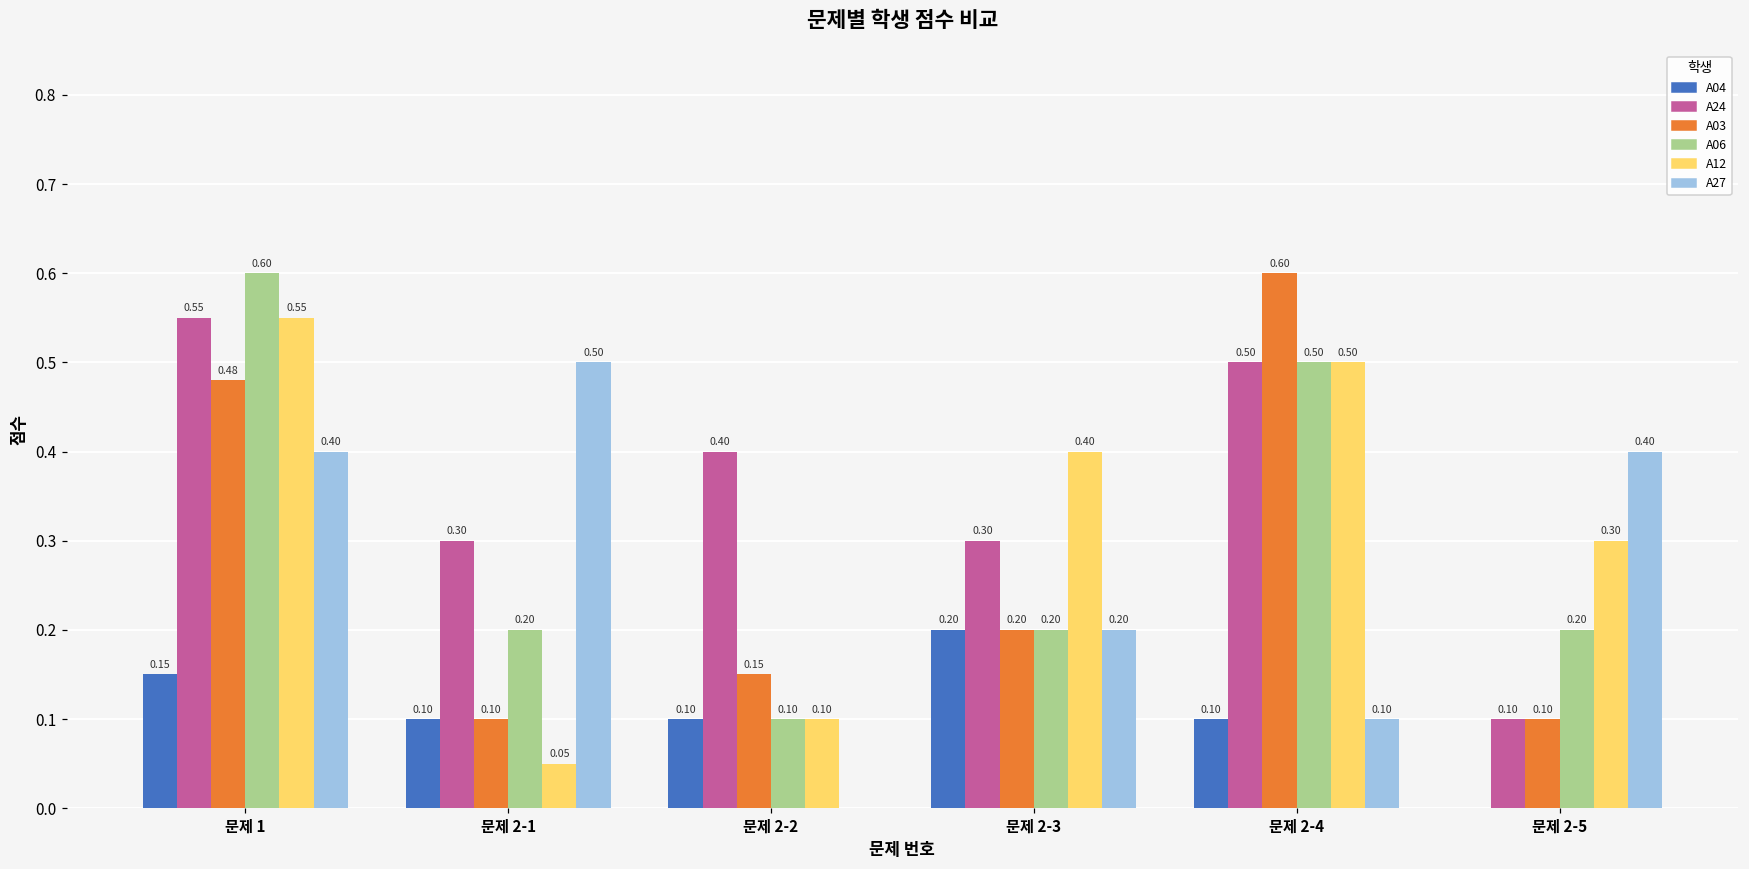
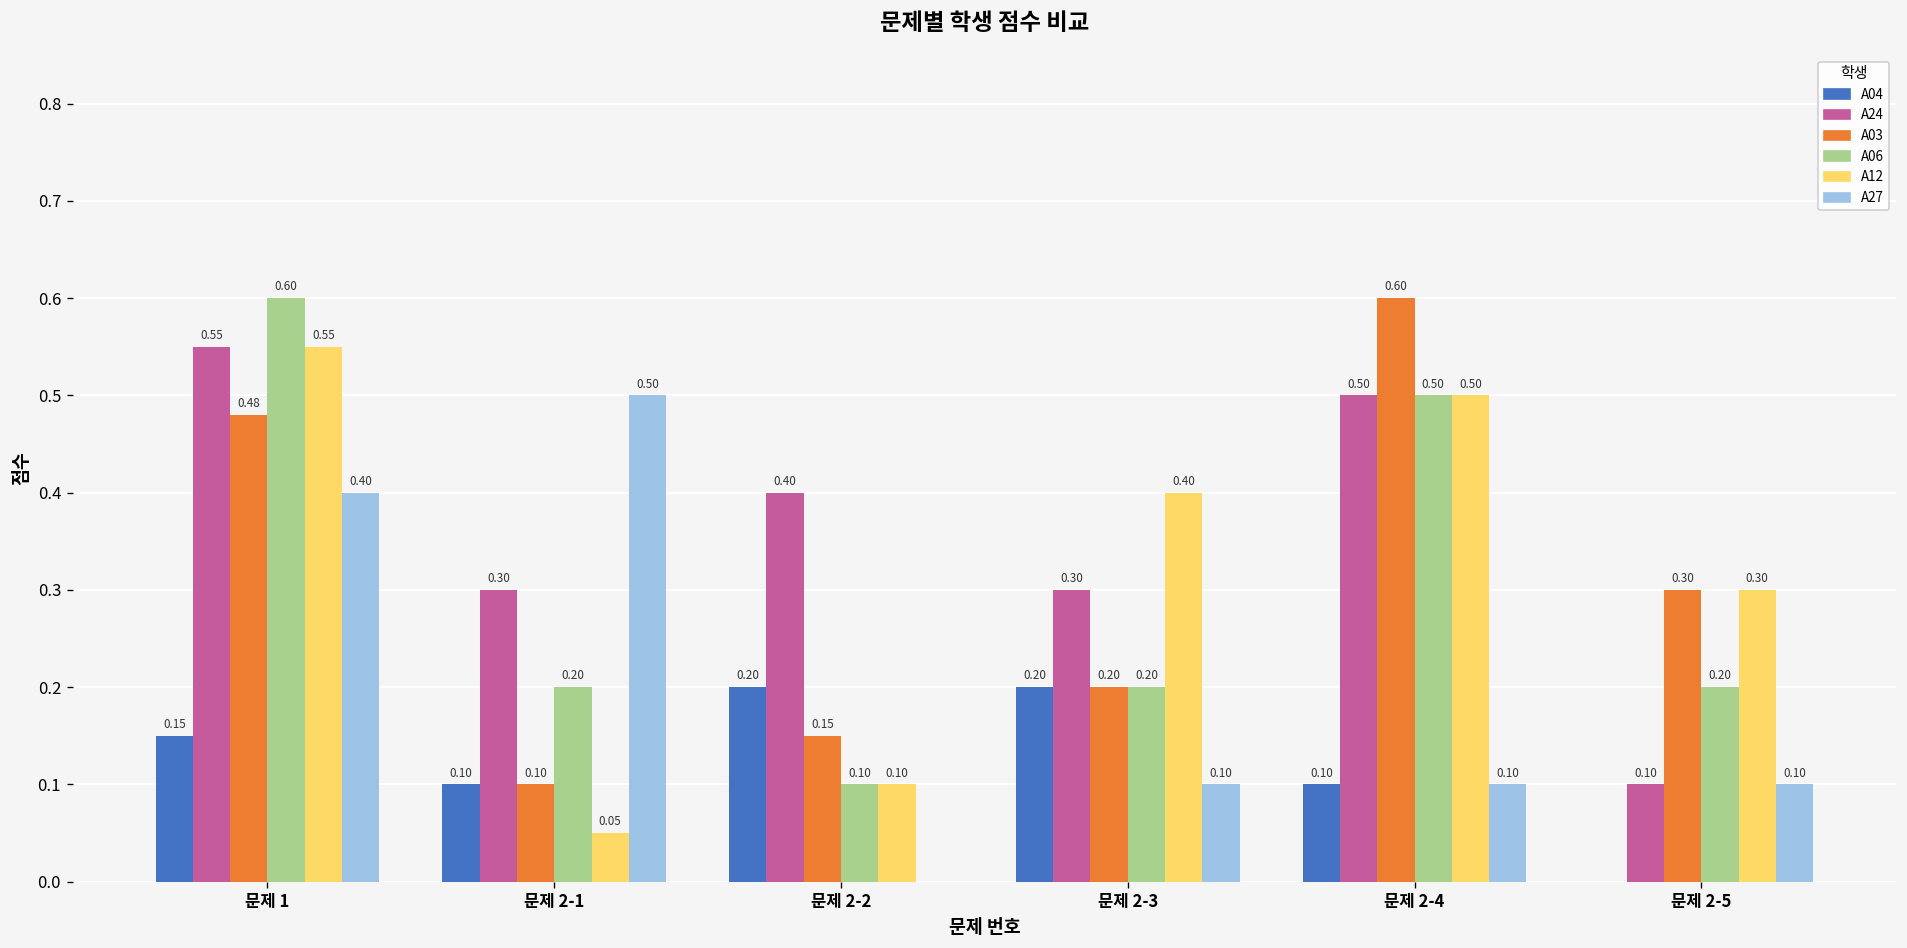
A04, 문제 2-2: 0.10 -> 0.20
A27, 문제 2-3: 0.20 -> 0.10
A03, 문제 2-5: 0.10 -> 0.30
A27, 문제 2-5: 0.40 -> 0.10
